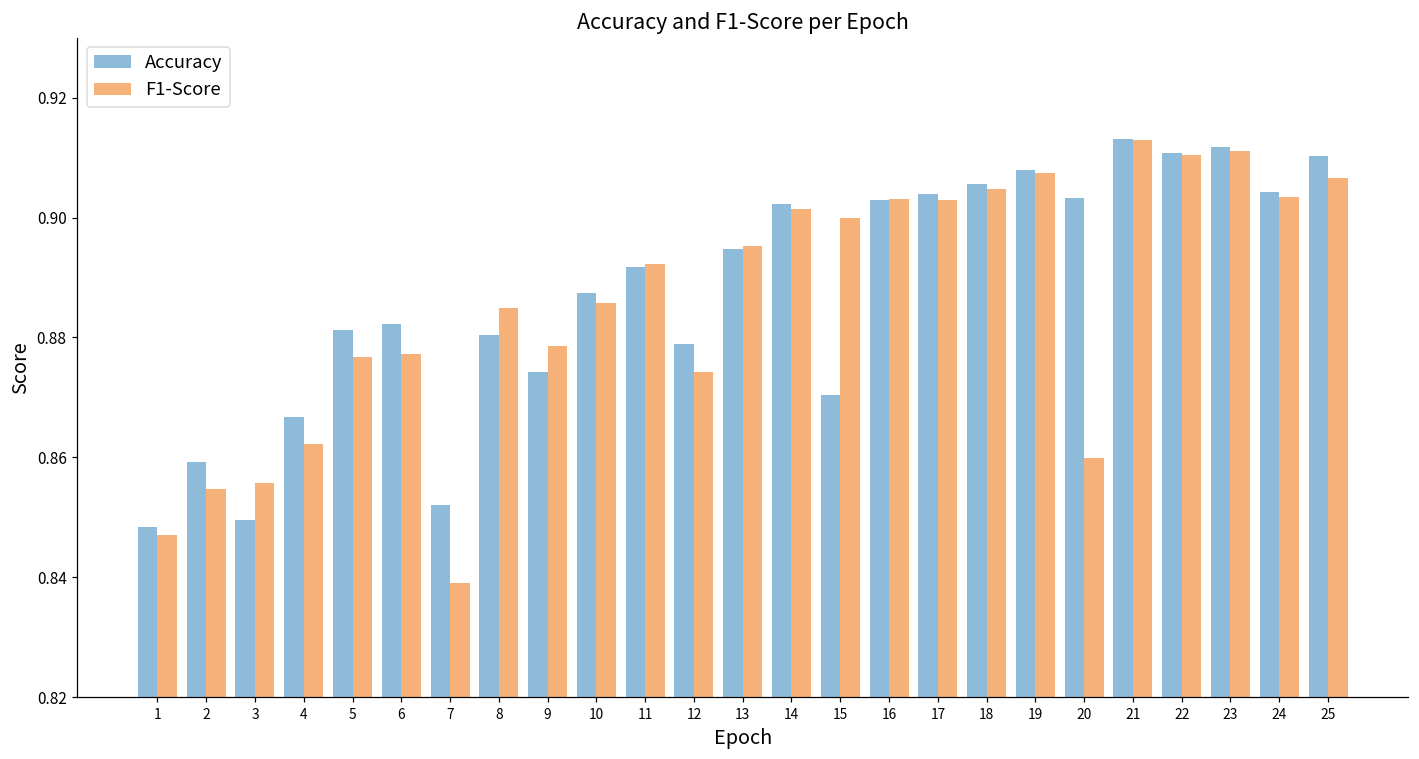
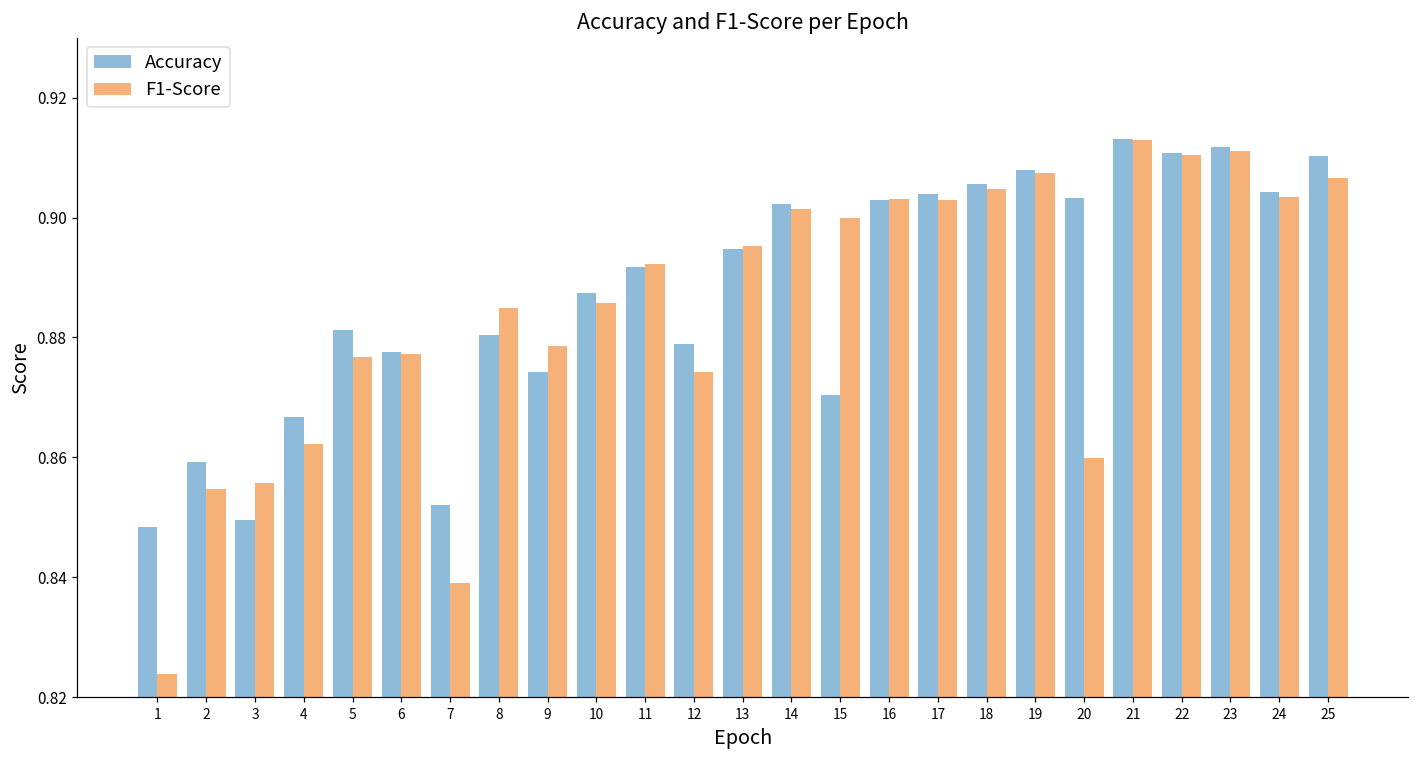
F1-Score, 1: 0.847 -> 0.824
Accuracy, 6: 0.882 -> 0.878
